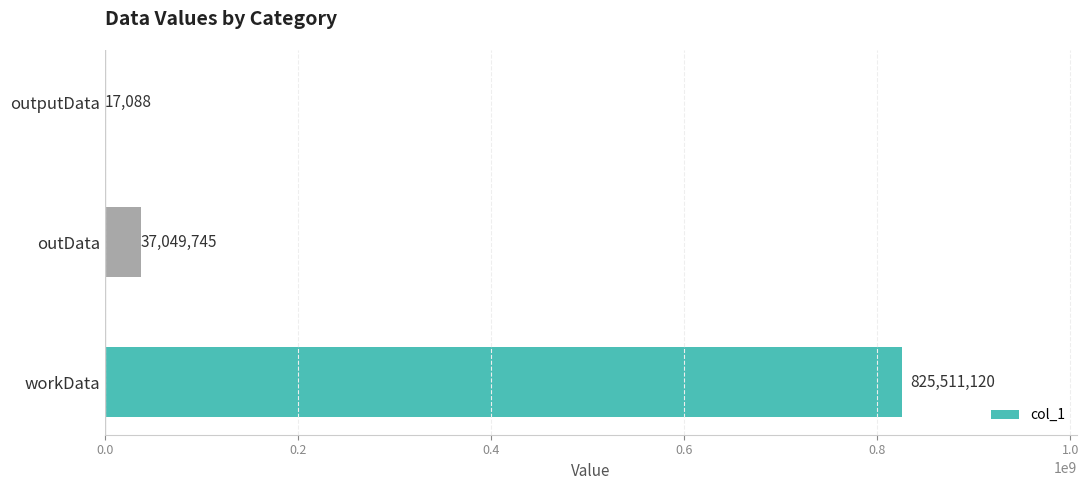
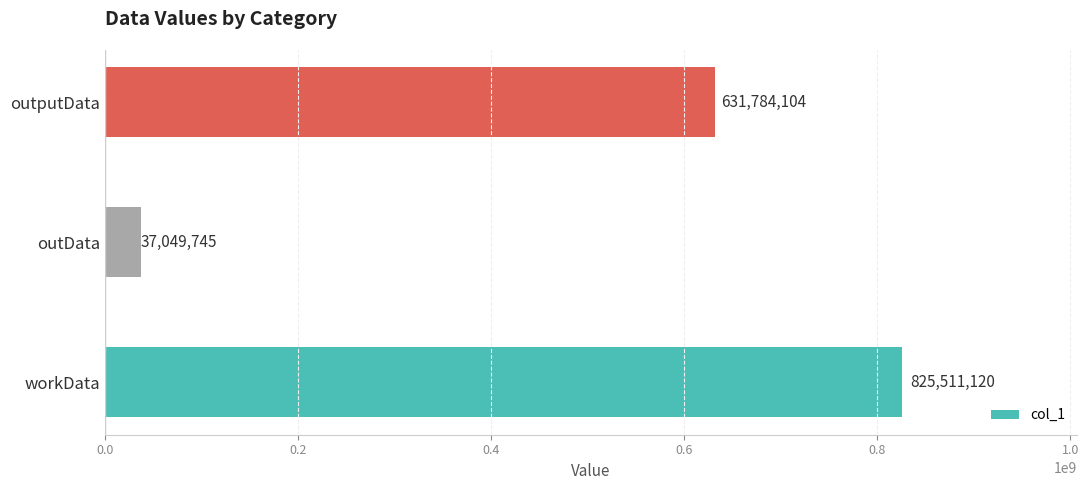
outputData: 17,088 -> 631,784,104
